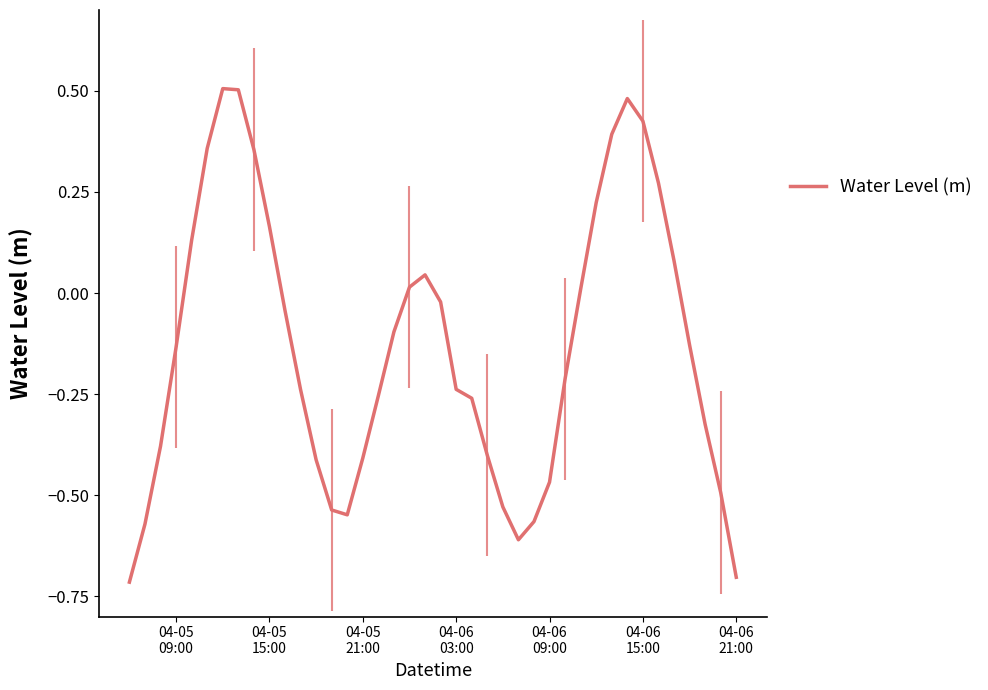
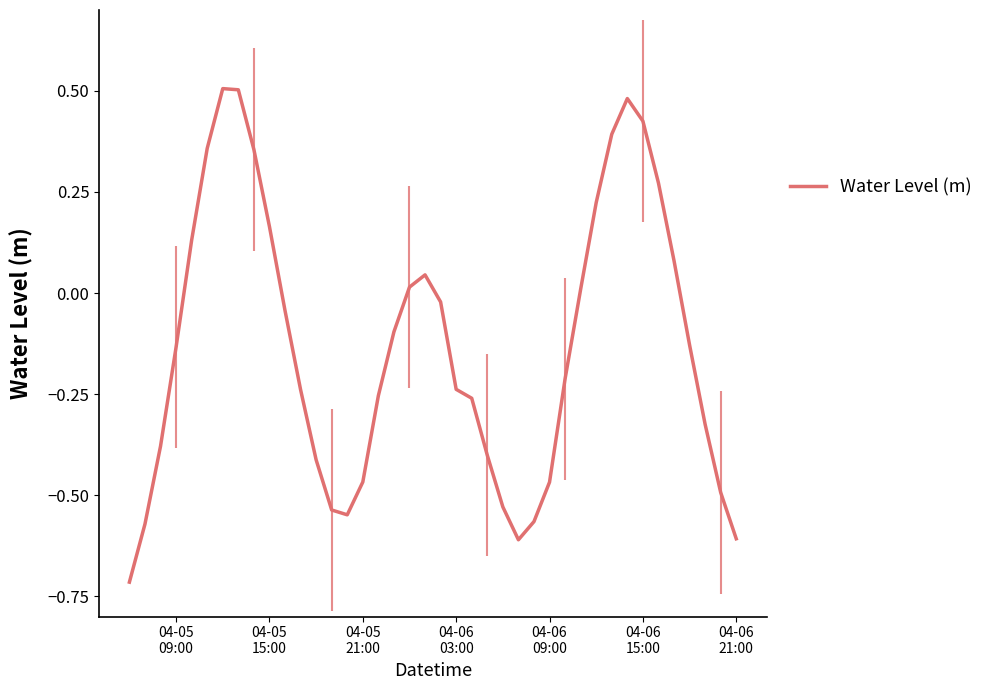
04-05 21:00: -0.41 -> -0.47
04-06 21:00: -0.70 -> -0.61
